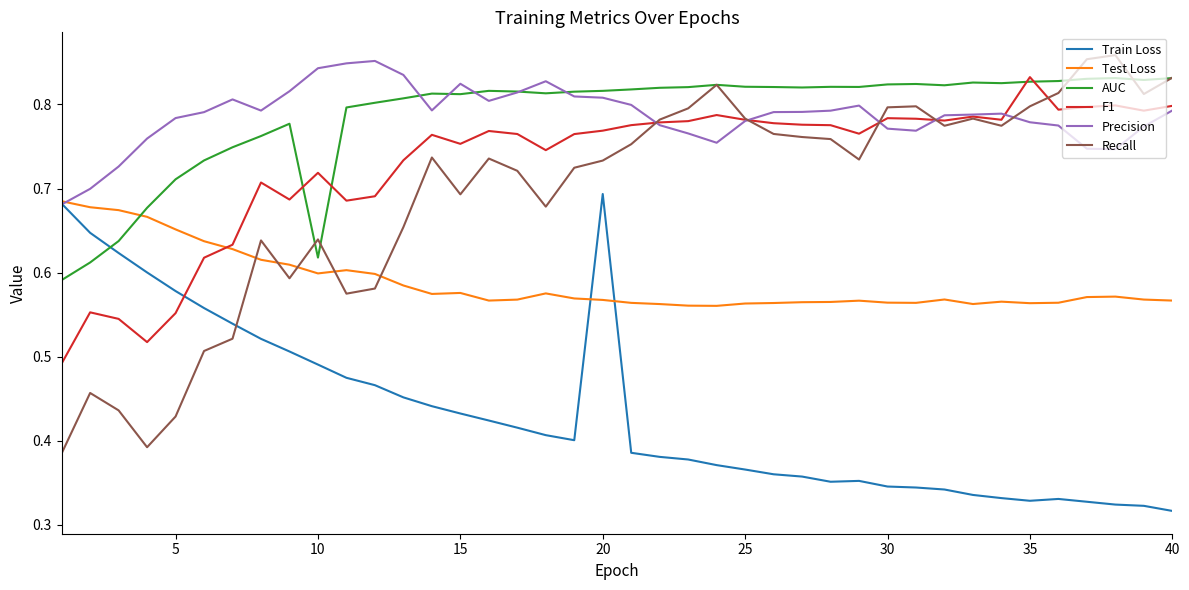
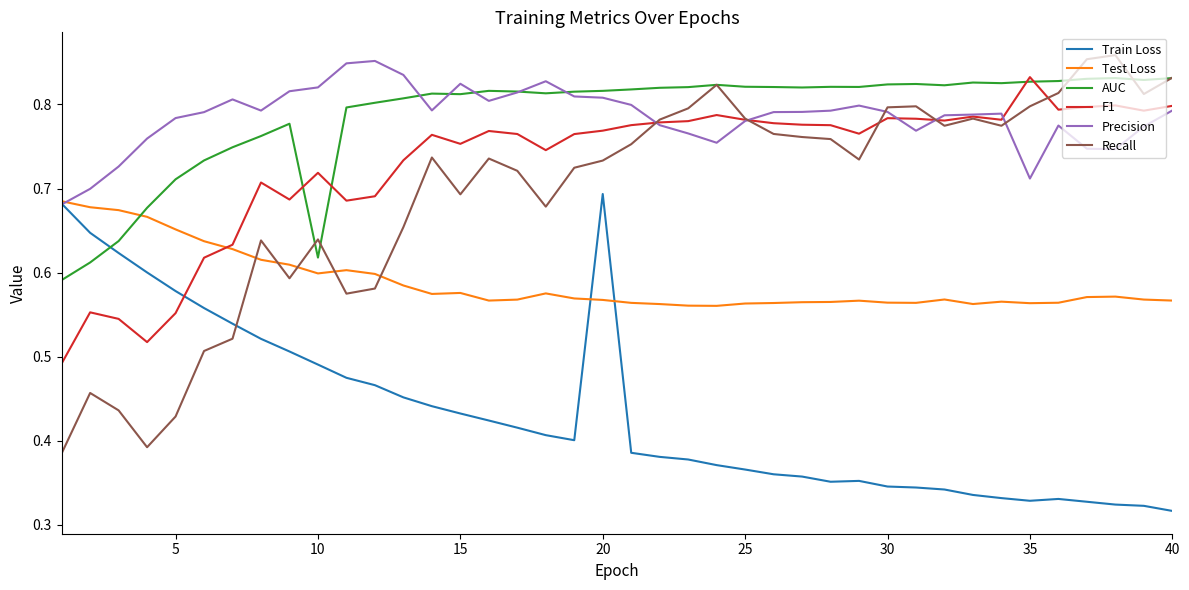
Precision, 10: 0.84 -> 0.82
Precision, 30: 0.77 -> 0.79
Precision, 35: 0.78 -> 0.71
